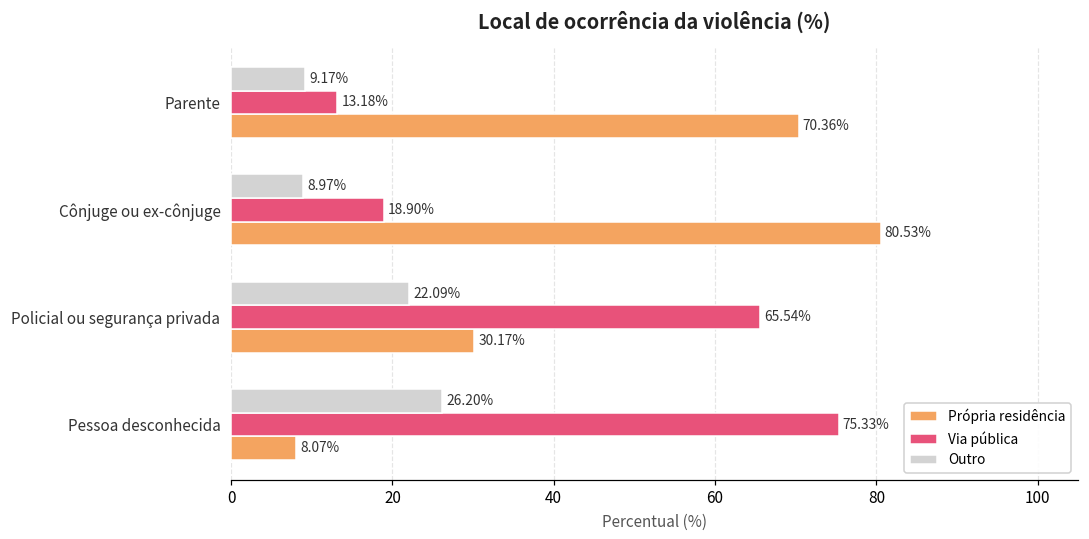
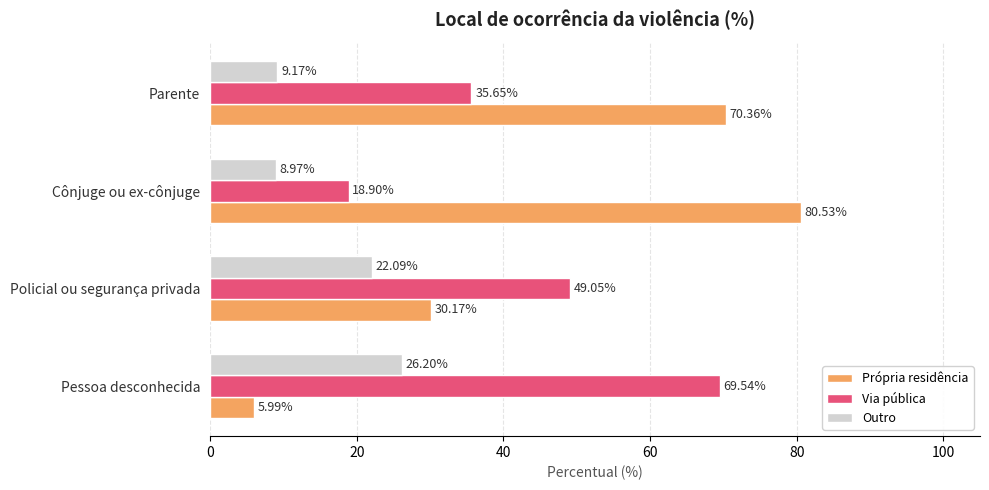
Via pública, Parente: 13.18% -> 35.65%
Via pública, Policial ou segurança privada: 65.54% -> 49.05%
Via pública, Pessoa desconhecida: 75.33% -> 69.54%
Própria residência, Pessoa desconhecida: 8.07% -> 5.99%
